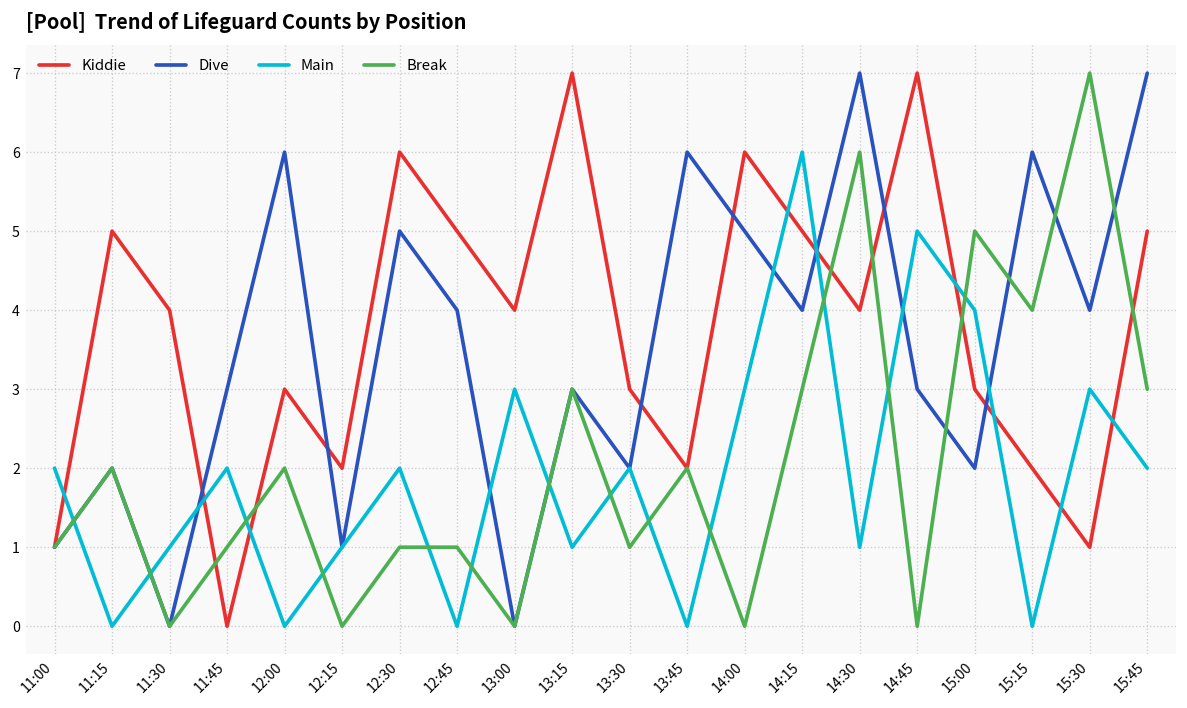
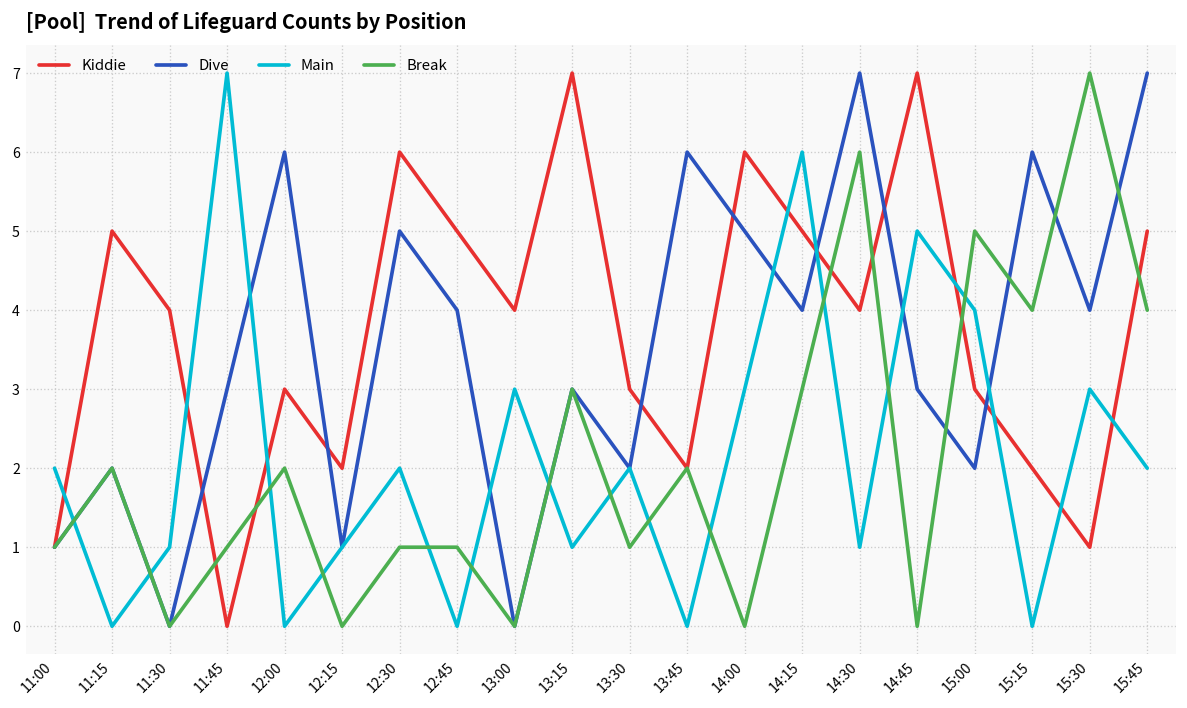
Main, 11:45: 2 -> 7
Break, 15:45: 3 -> 4
